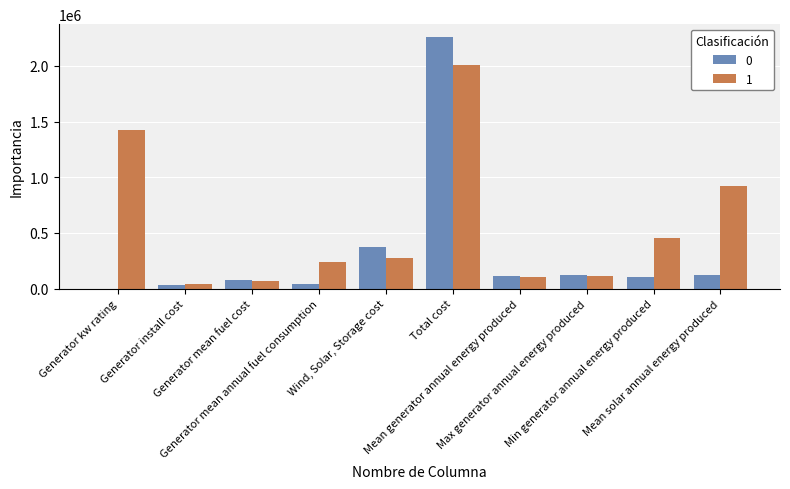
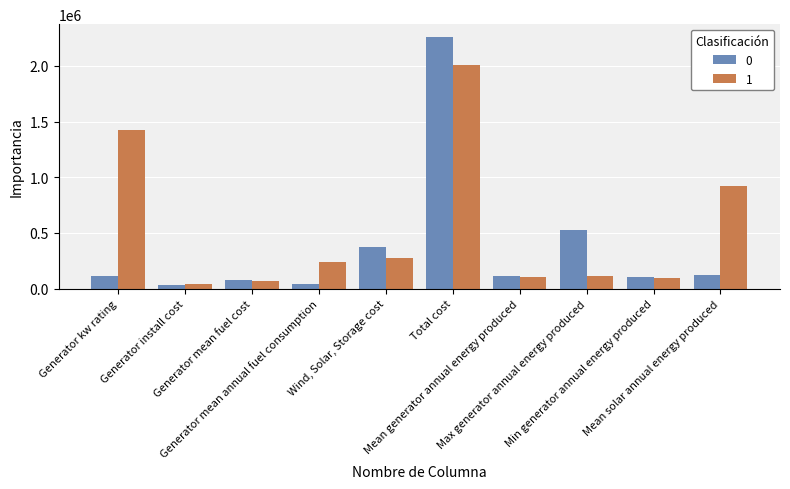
0, Generator kw rating: 0 -> 110000
0, Max generator annual energy produced: 120000 -> 520000
1, Min generator annual energy produced: 460000 -> 90000
